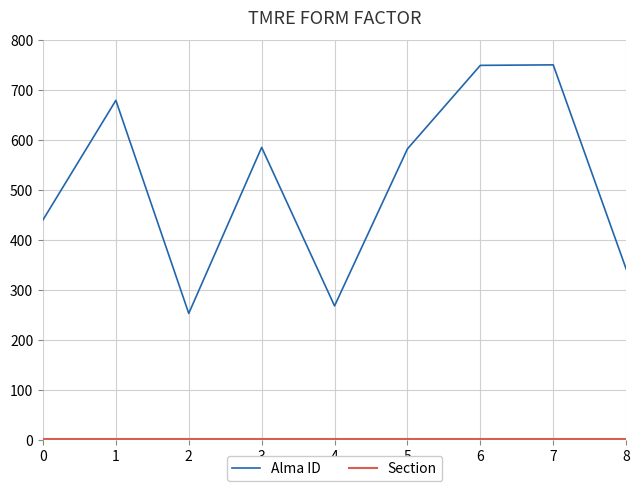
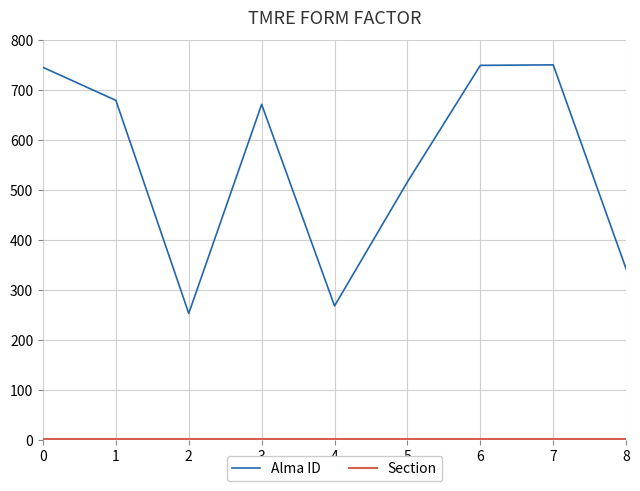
Alma ID, 0: 440 -> 750
Alma ID, 3: 590 -> 670
Alma ID, 5: 580 -> 520
